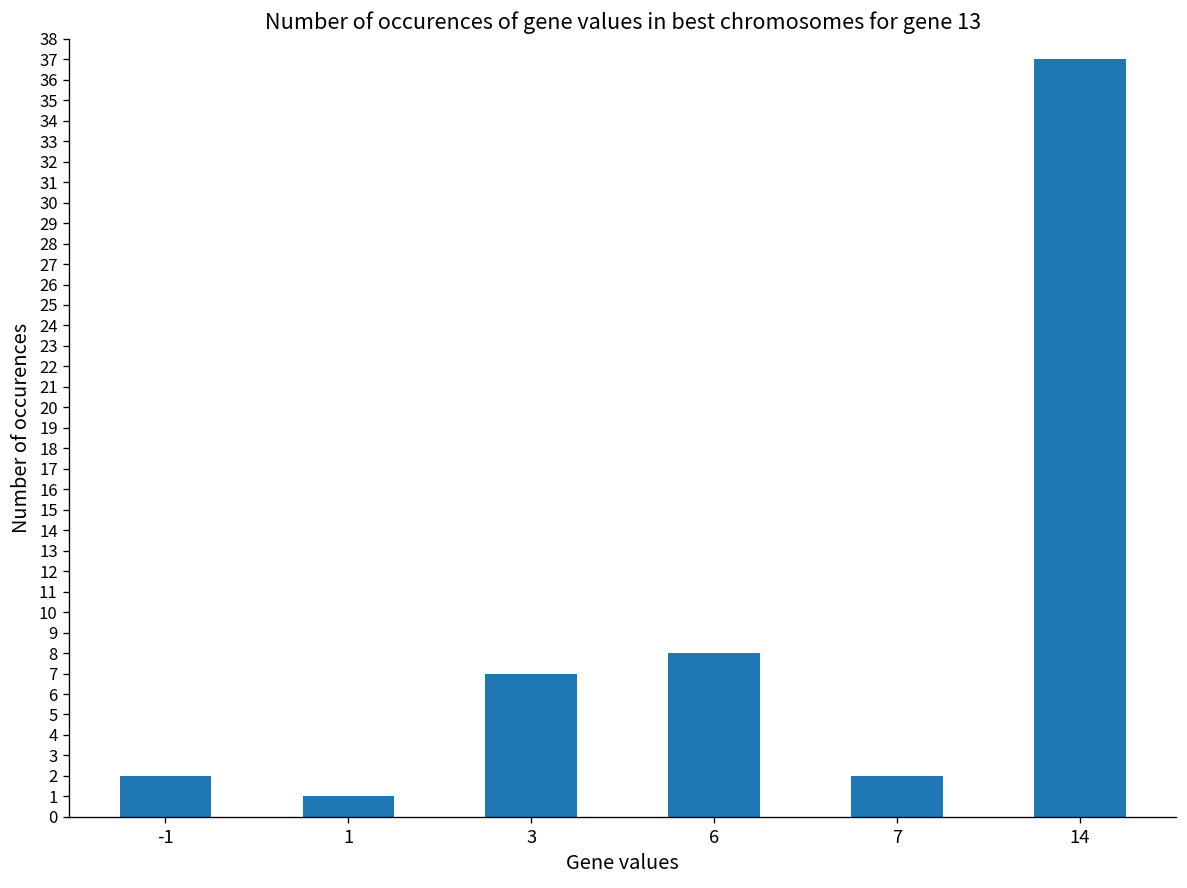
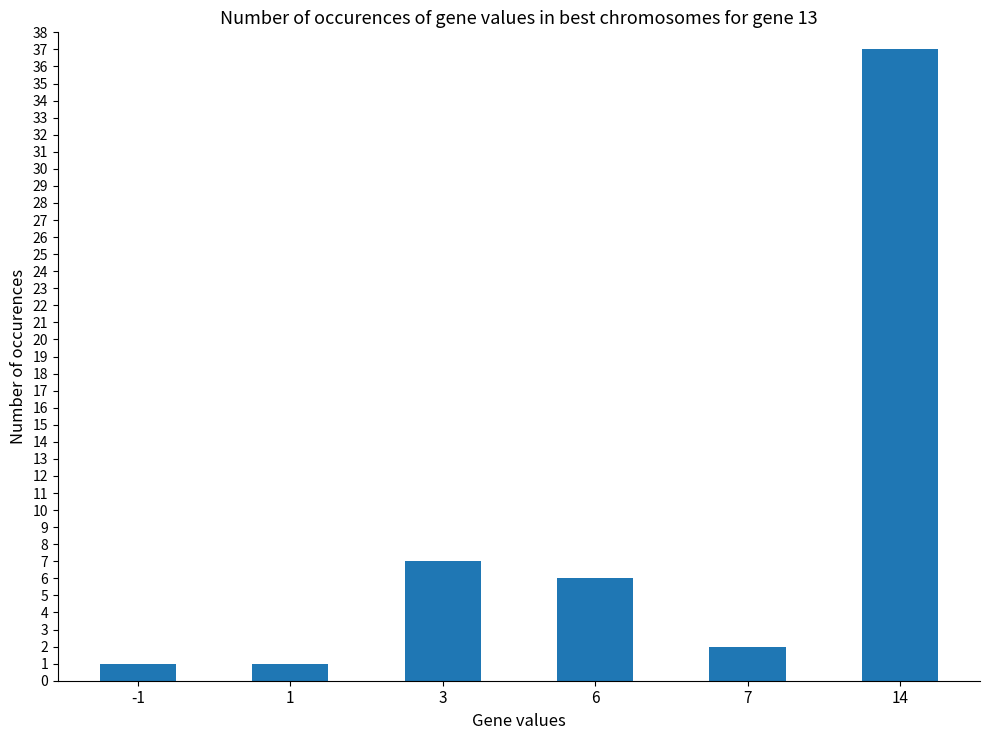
-1: 2 -> 1
6: 8 -> 6
